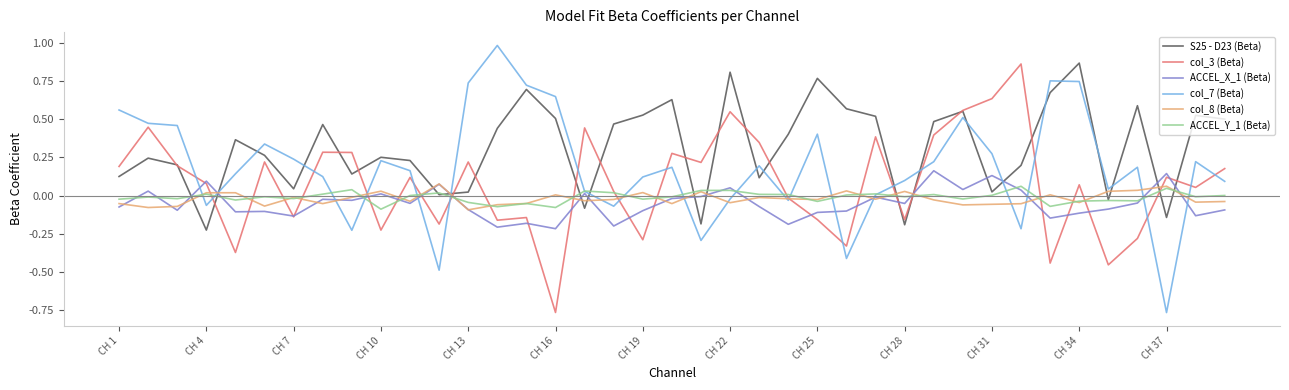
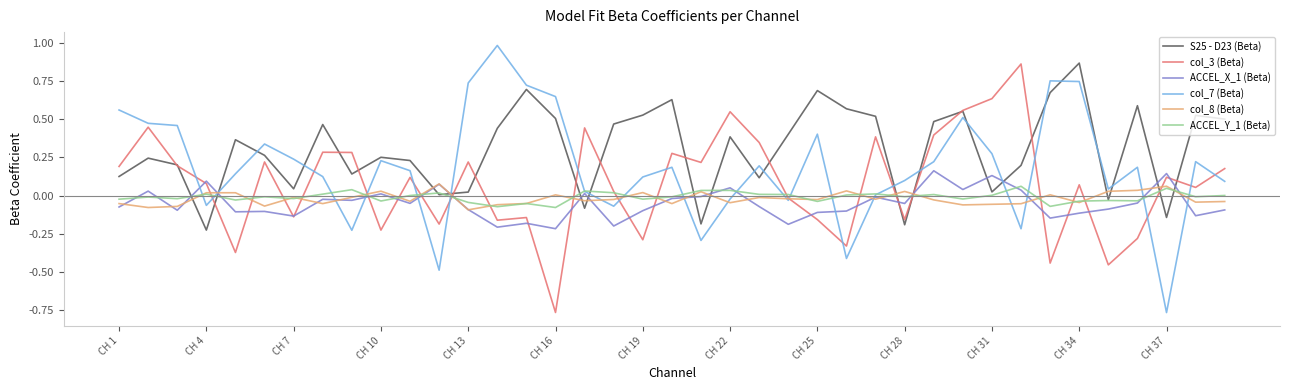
ACCEL_Y_1 (Beta), CH 10: -0.09 -> -0.04
S25 - D23 (Beta), CH 22: 0.81 -> 0.39
S25 - D23 (Beta), CH 25: 0.77 -> 0.69
